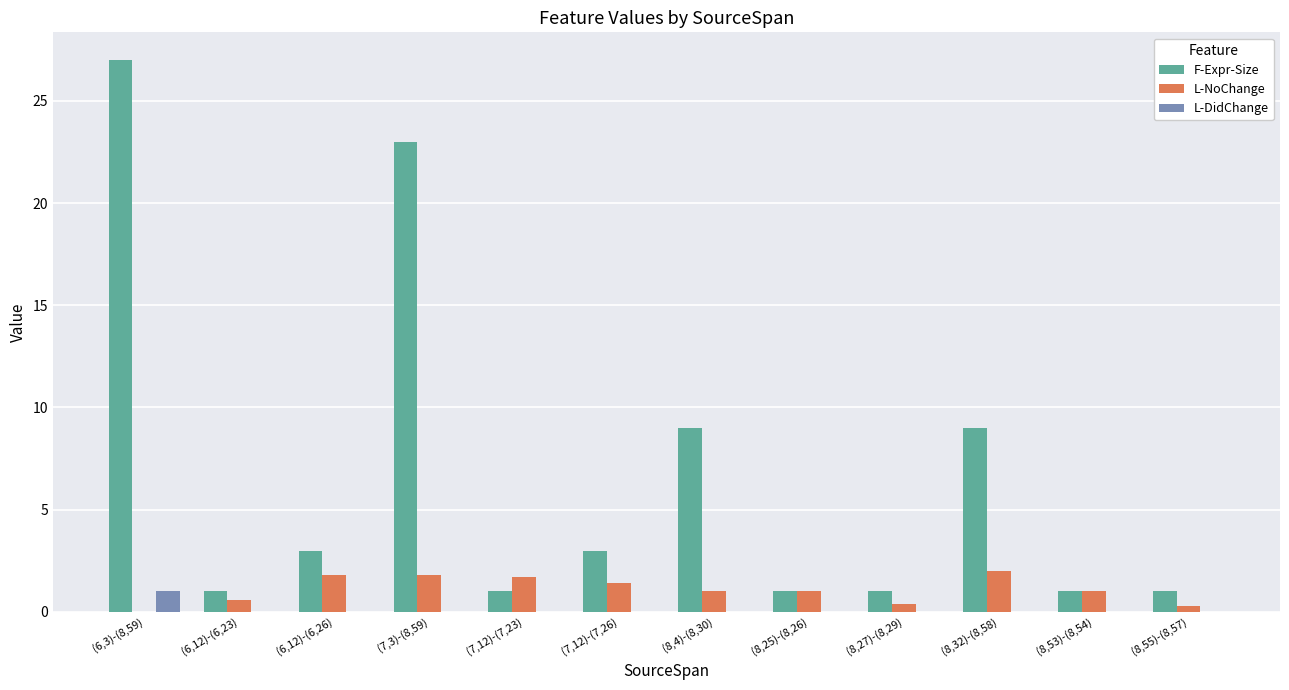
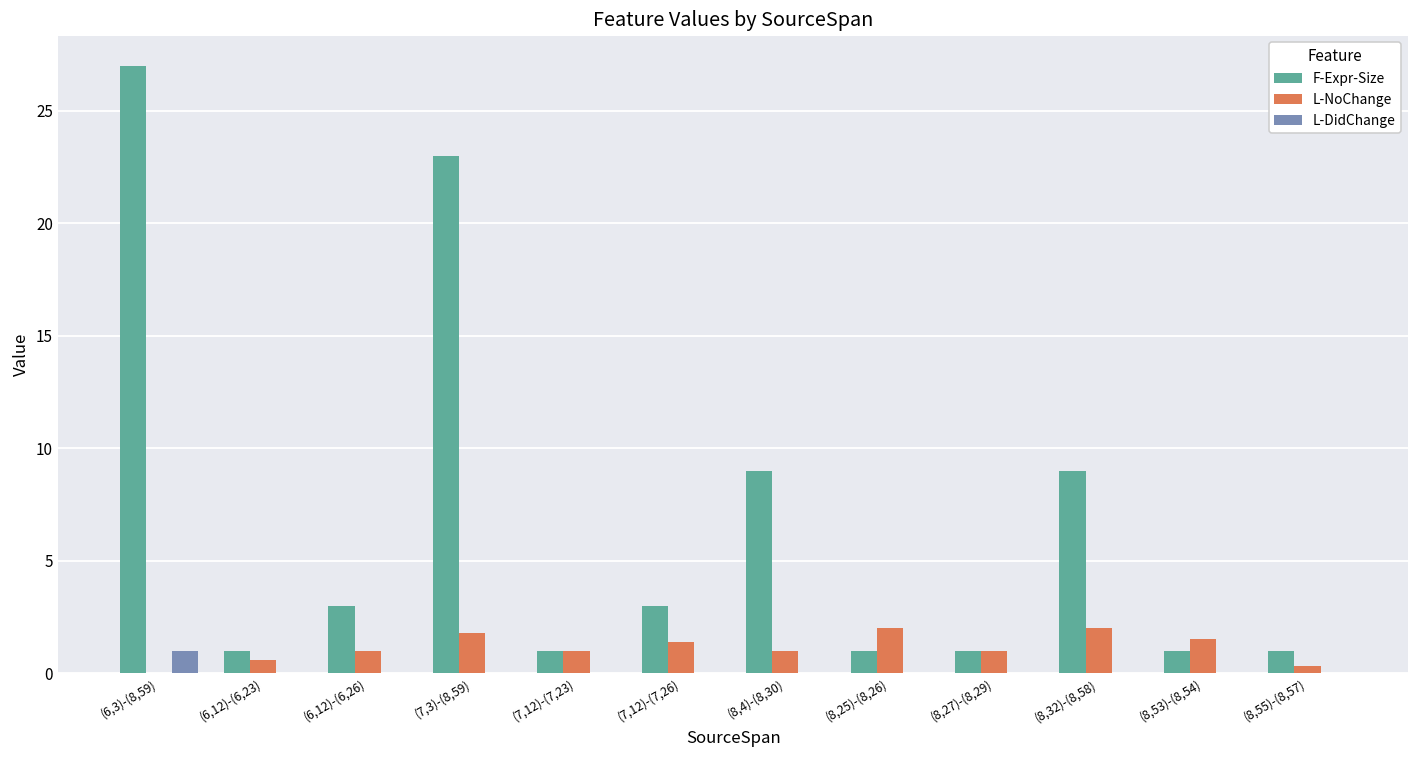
L-NoChange, (6,12)-(6,26): 1.8 -> 1.0
L-NoChange, (7,12)-(7,23): 1.7 -> 1.0
L-NoChange, (8,25)-(8,26): 1 -> 2
L-NoChange, (8,27)-(8,29): 0.4 -> 1.0
L-NoChange, (8,53)-(8,54): 1.0 -> 1.5
